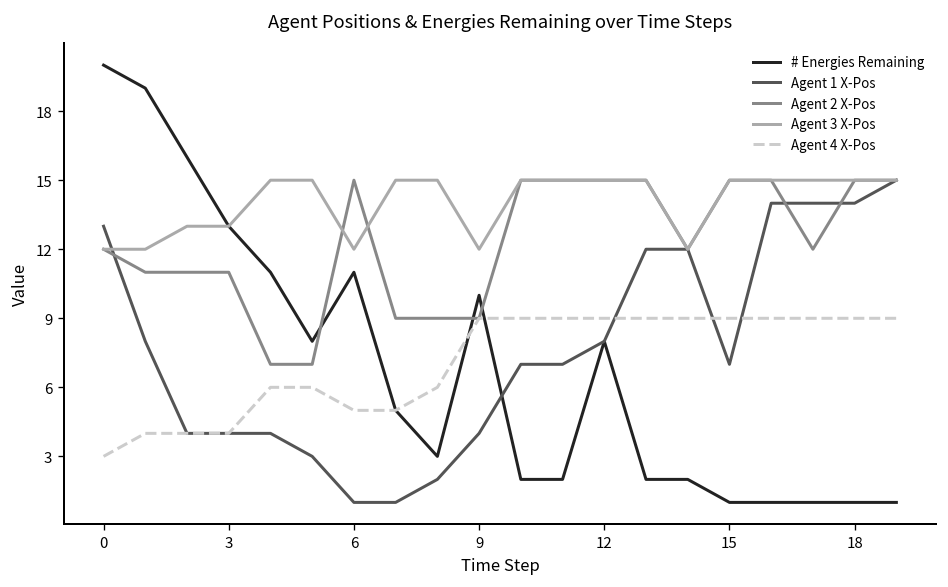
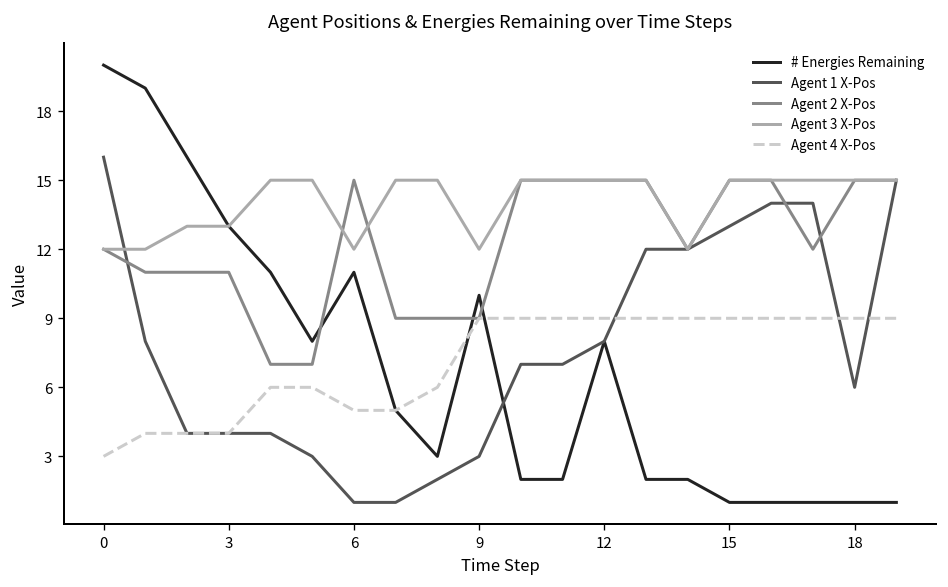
Agent 1 X-Pos, 0: 13 -> 16
Agent 1 X-Pos, 9: 4 -> 3
Agent 1 X-Pos, 15: 7 -> 13
Agent 1 X-Pos, 18: 14 -> 6
